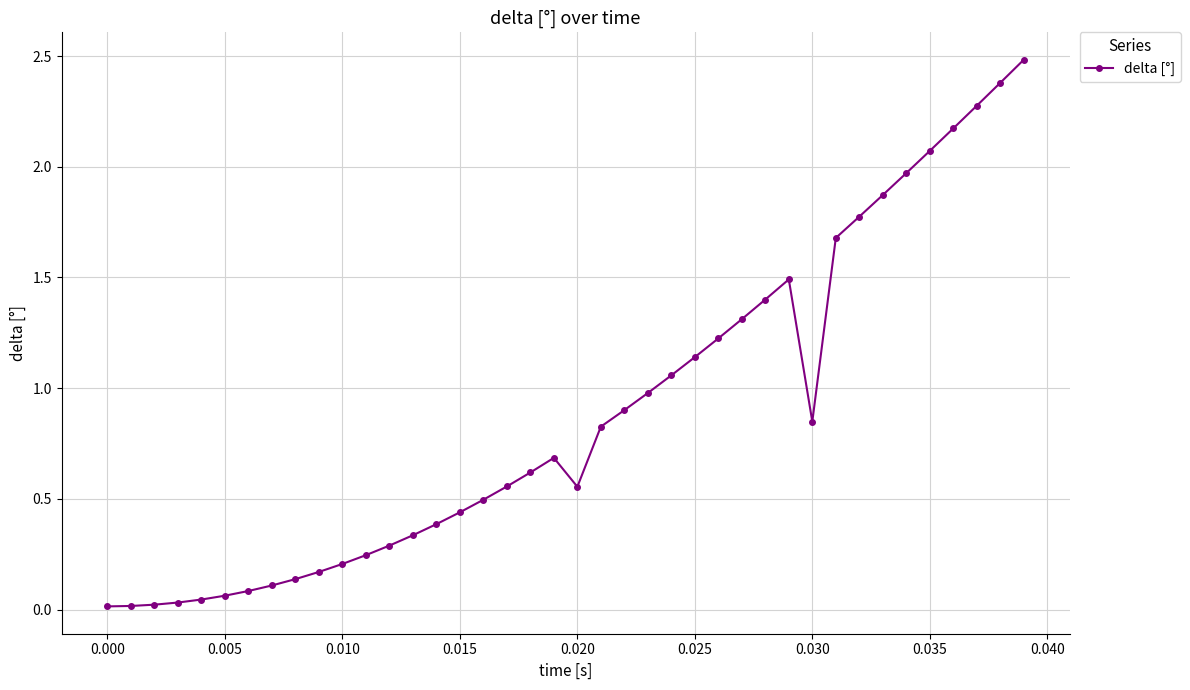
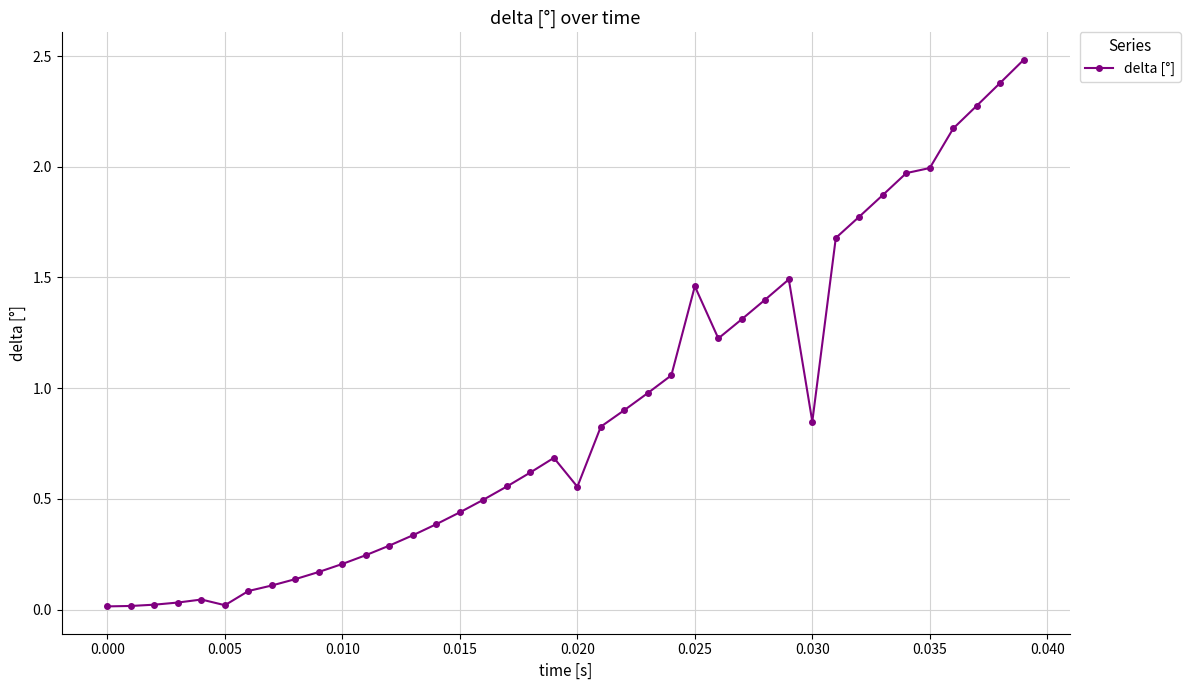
0.005: 0.06 -> 0.02
0.025: 1.14 -> 1.46
0.035: 2.07 -> 1.99
